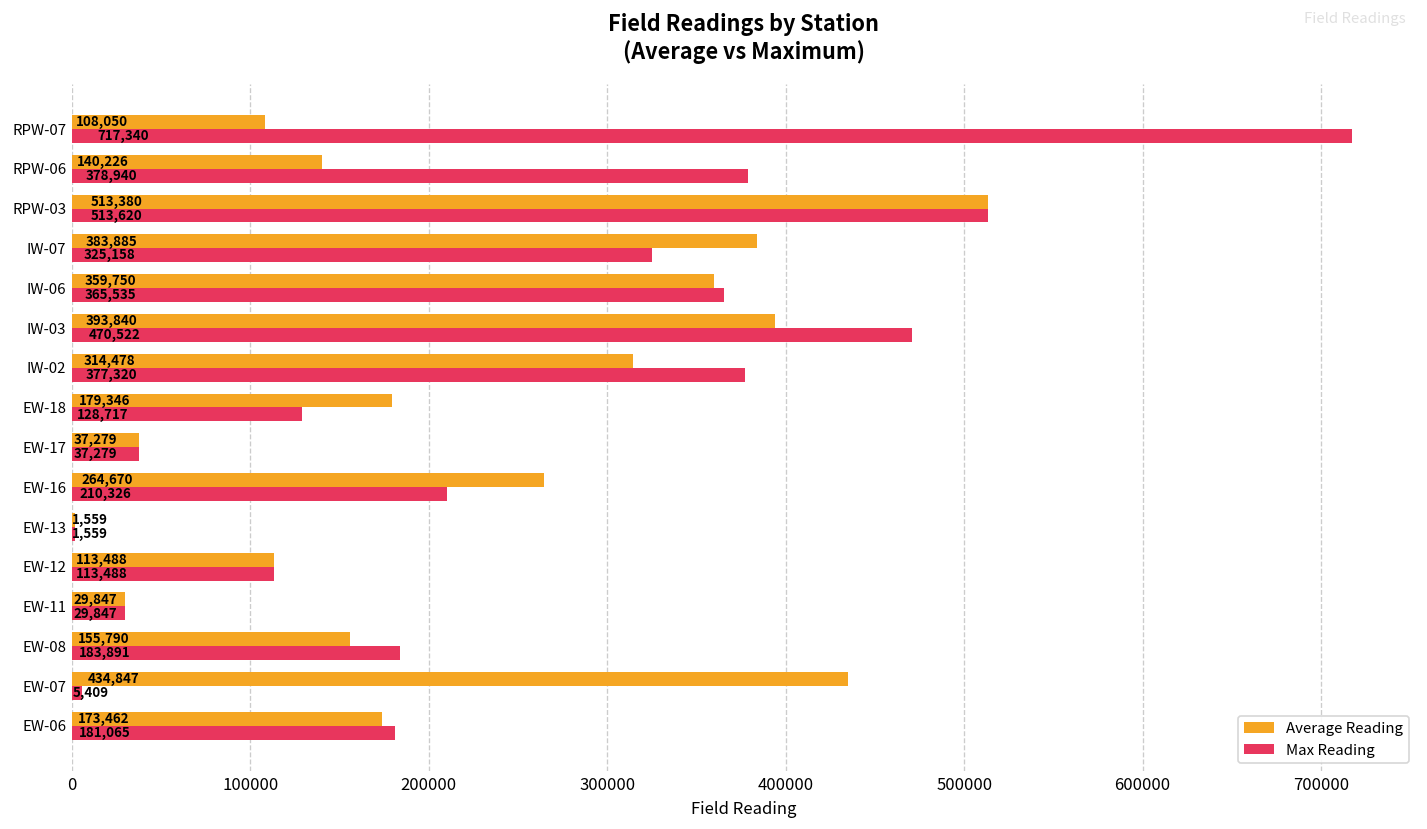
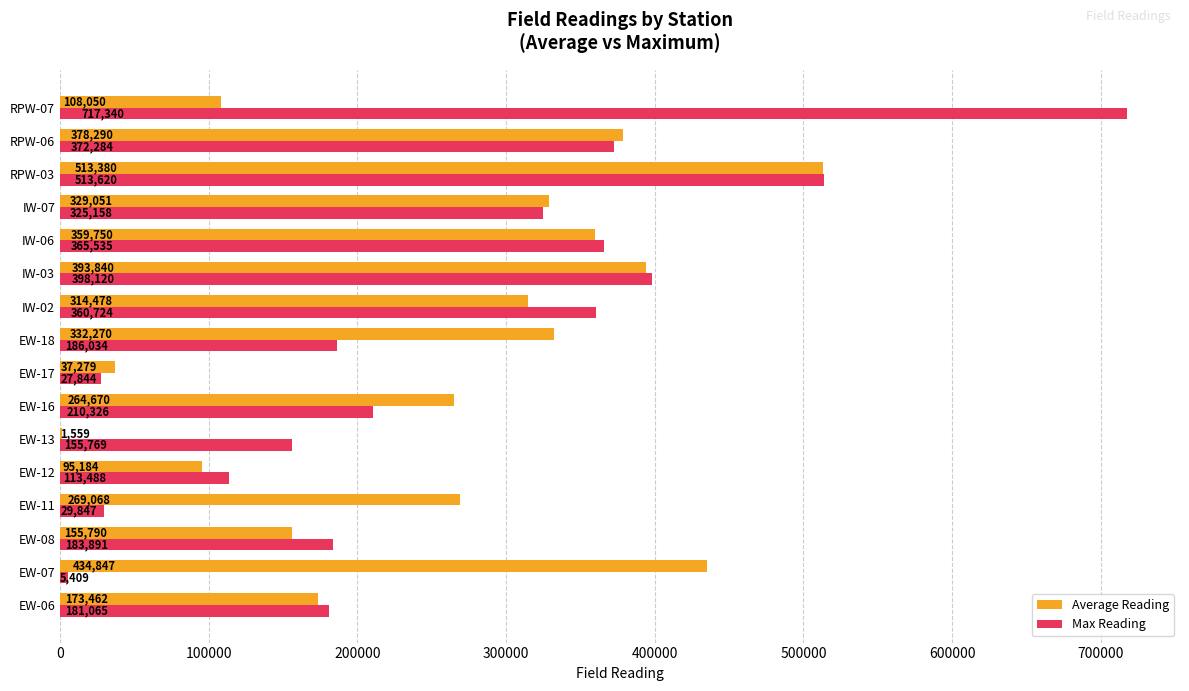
Average Reading, RPW-06: 140,226 -> 378,290
Max Reading, RPW-06: 378,940 -> 372,284
Average Reading, IW-07: 383,885 -> 329,051
Max Reading, IW-03: 470,522 -> 398,120
Max Reading, IW-02: 377,320 -> 360,724
Average Reading, EW-18: 179,346 -> 332,270
Max Reading, EW-18: 128,717 -> 186,034
Max Reading, EW-17: 37,279 -> 27,844
Max Reading, EW-13: 1,559 -> 155,769
Average Reading, EW-12: 113,488 -> 95,184
Average Reading, EW-11: 29,847 -> 269,068
